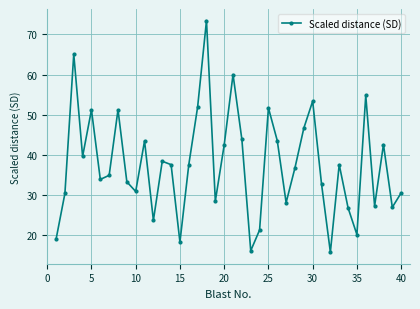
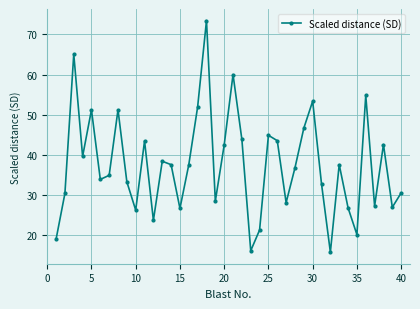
10: 31 -> 26
15: 18 -> 27
25: 52 -> 45
